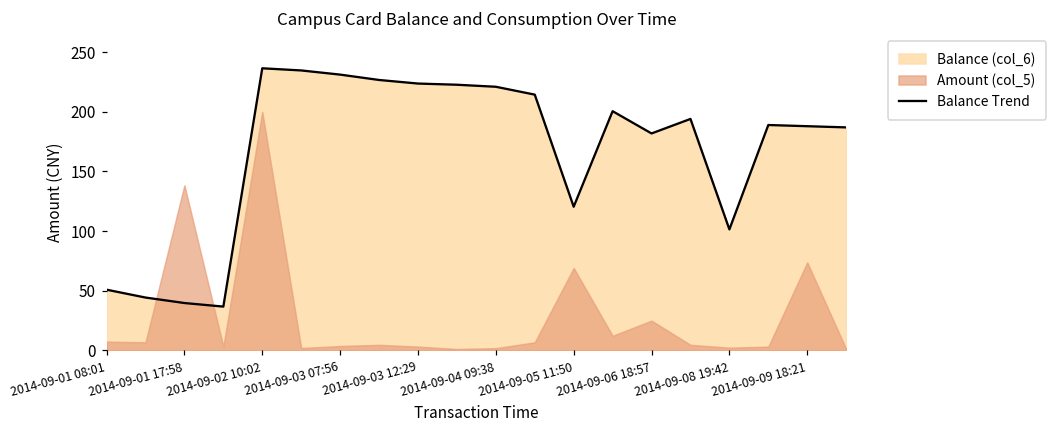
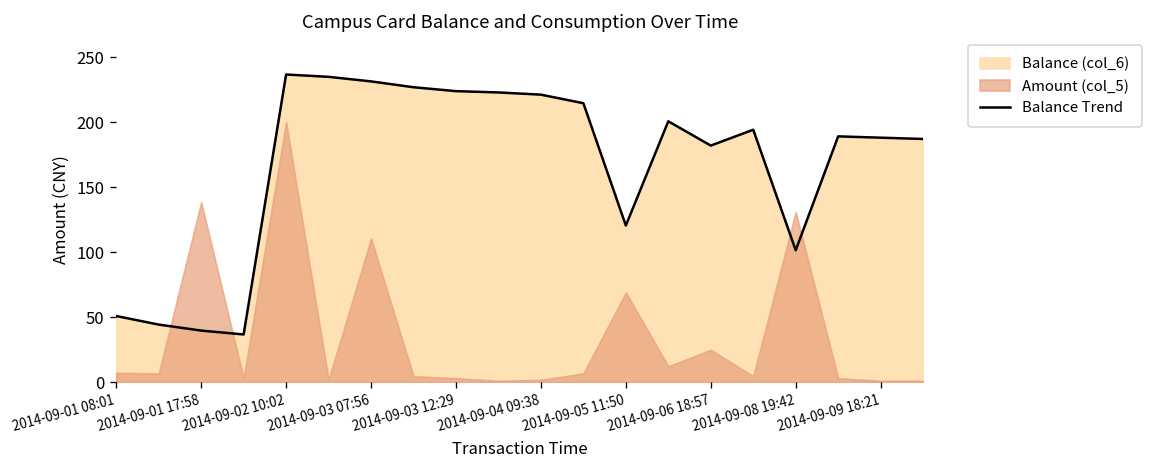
Amount (col_5), 2014-09-03 07:56: 4 -> 110
Amount (col_5), 2014-09-08 19:42: 2 -> 131
Amount (col_5), 2014-09-09 18:21: 74 -> 1
